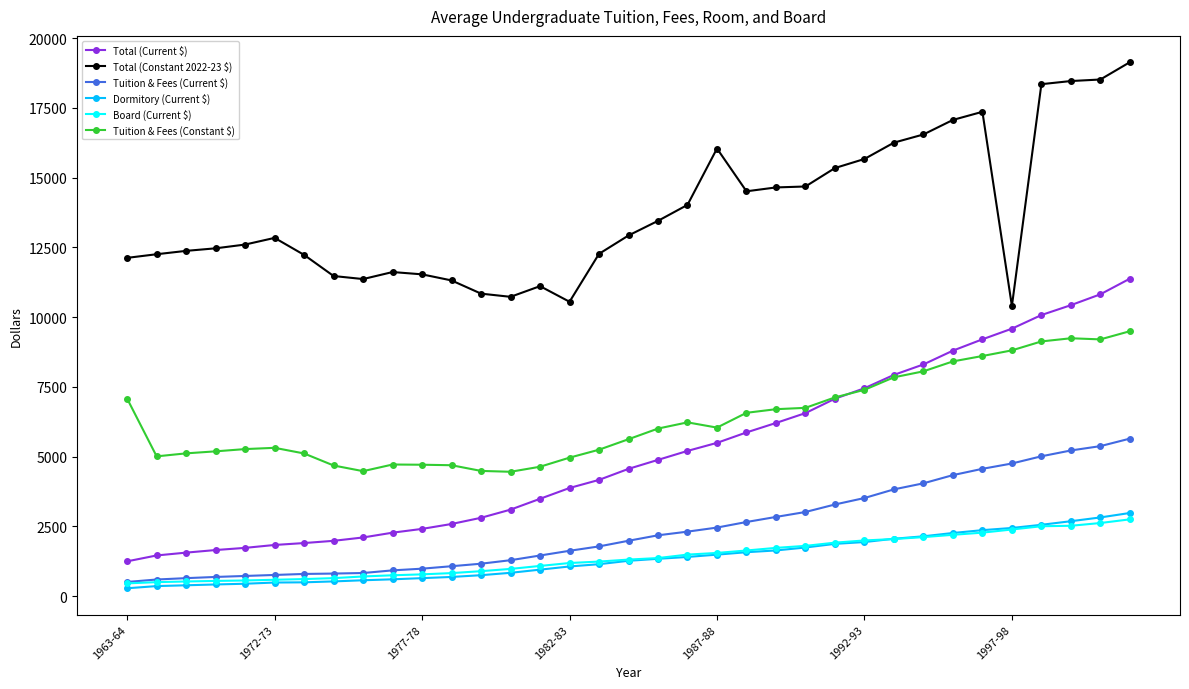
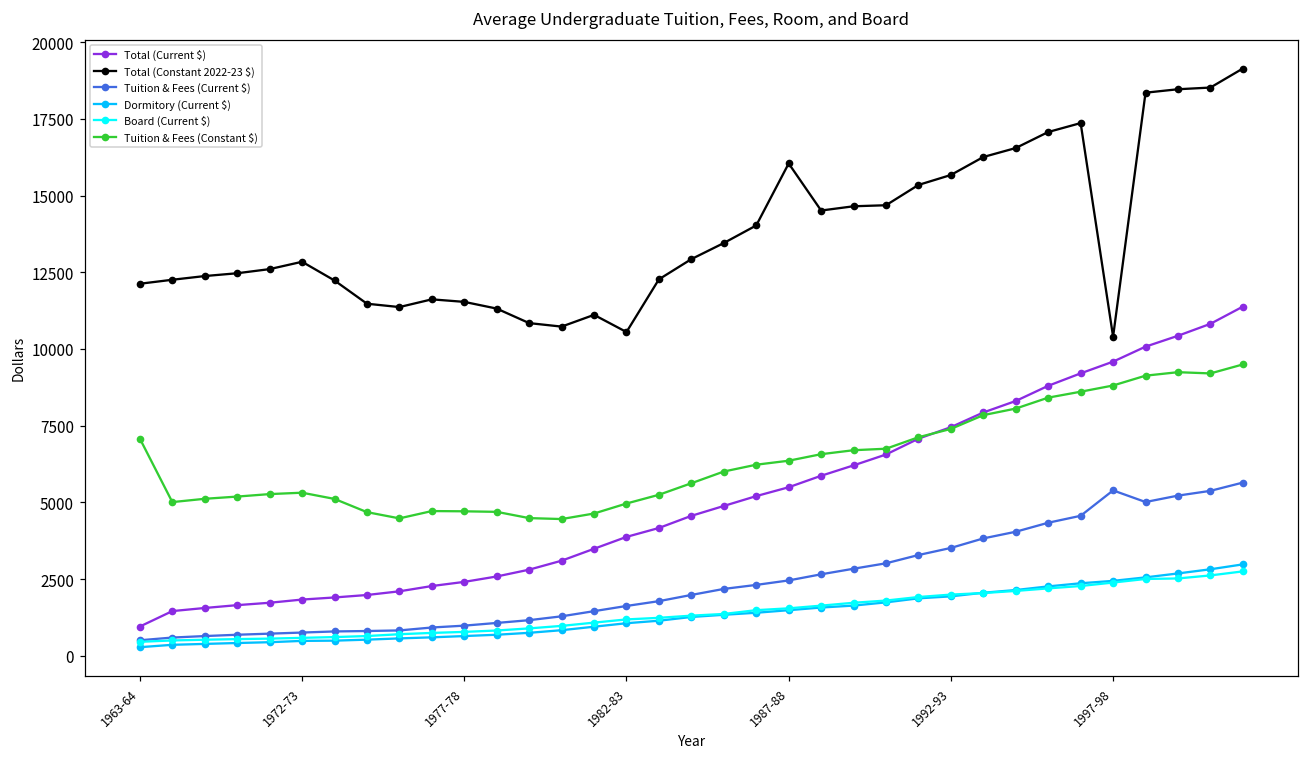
Total (Current $), 1963-64: 1200 -> 1000
Tuition & Fees (Constant $), 1987-88: 6000 -> 6400
Tuition & Fees (Current $), 1997-98: 4800 -> 5400
